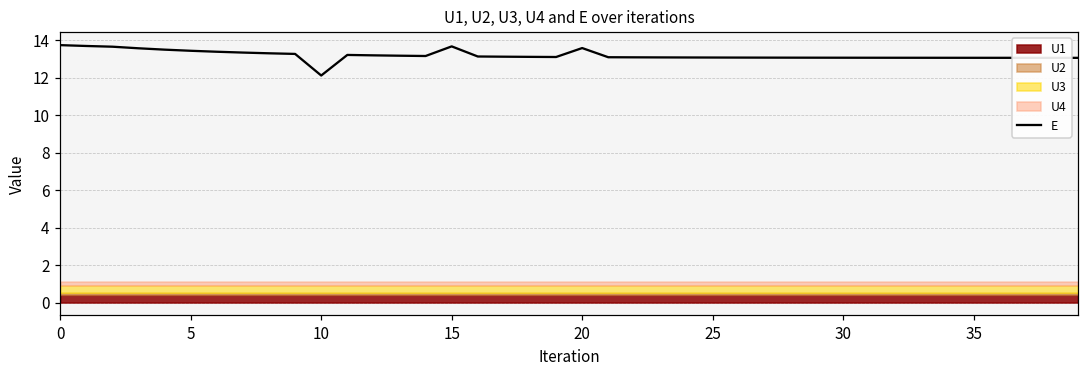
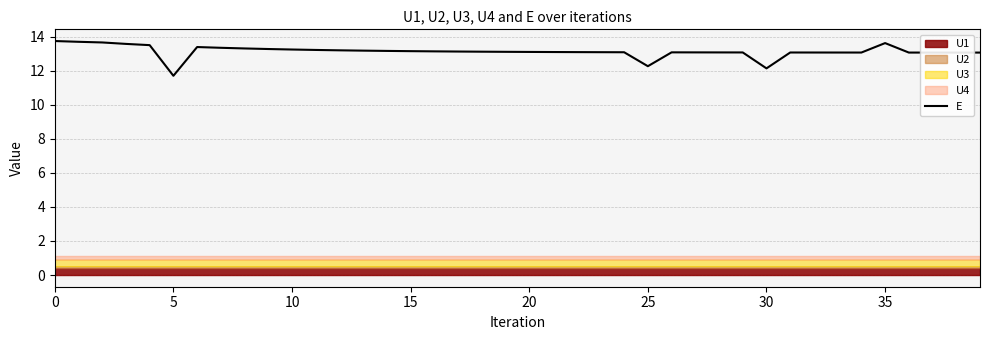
E, 5: 13.4 -> 11.7
E, 10: 12.1 -> 13.2
E, 15: 13.7 -> 13.1
E, 20: 13.6 -> 13.1
E, 25: 13.1 -> 12.3
E, 30: 13.1 -> 12.1
E, 35: 13.1 -> 13.6
